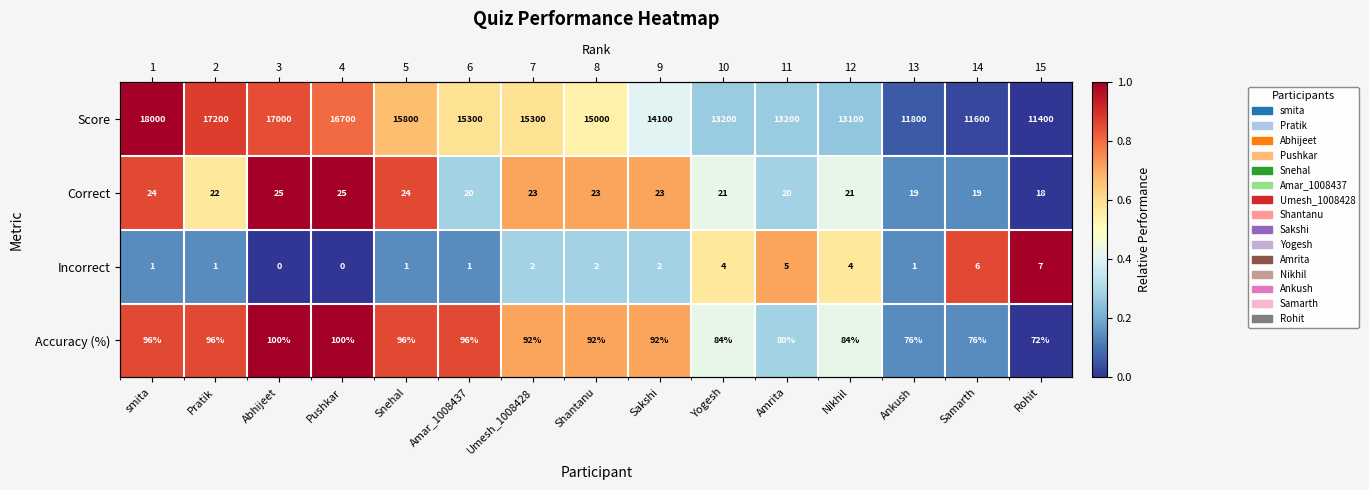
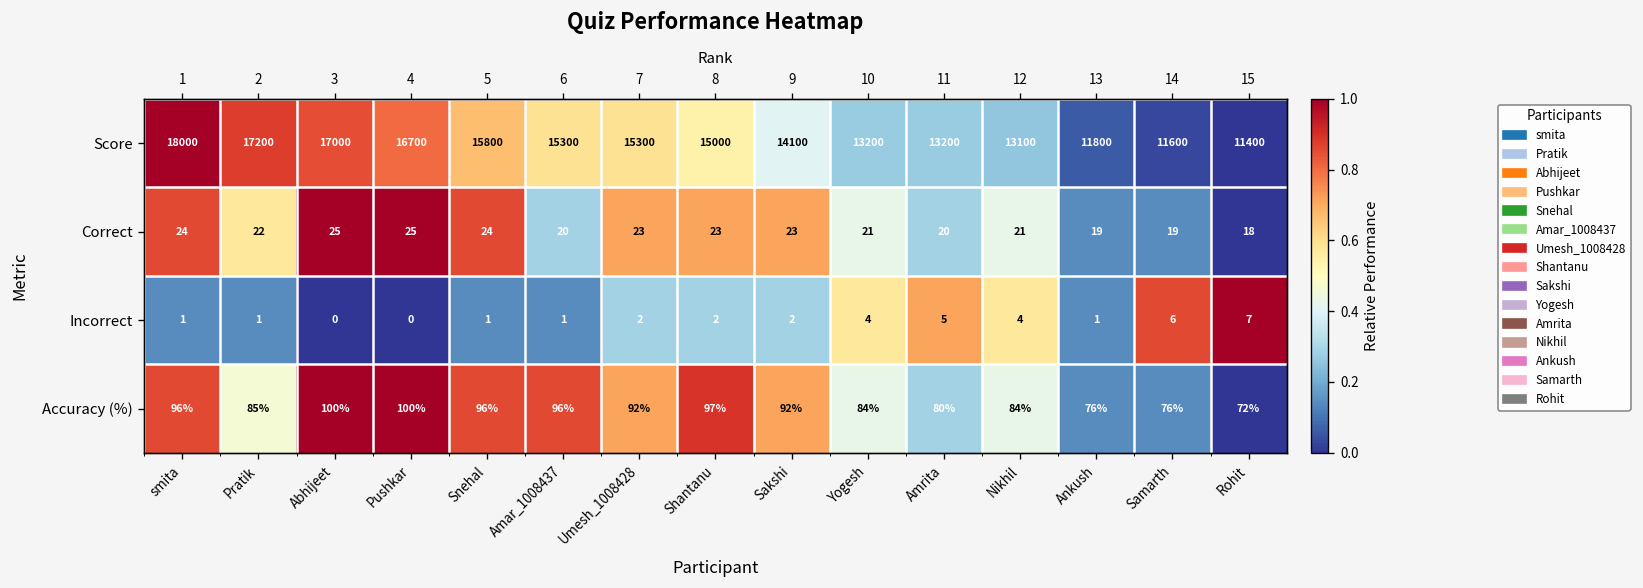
Accuracy (%), Pratik: 96% -> 85%
Accuracy (%), Shantanu: 92% -> 97%
